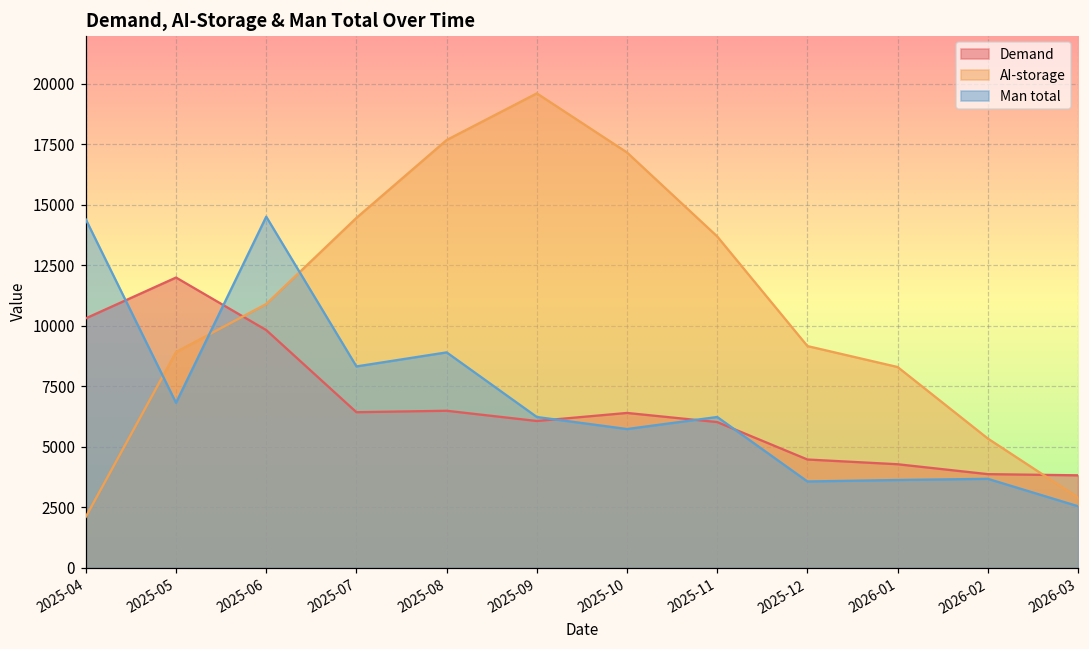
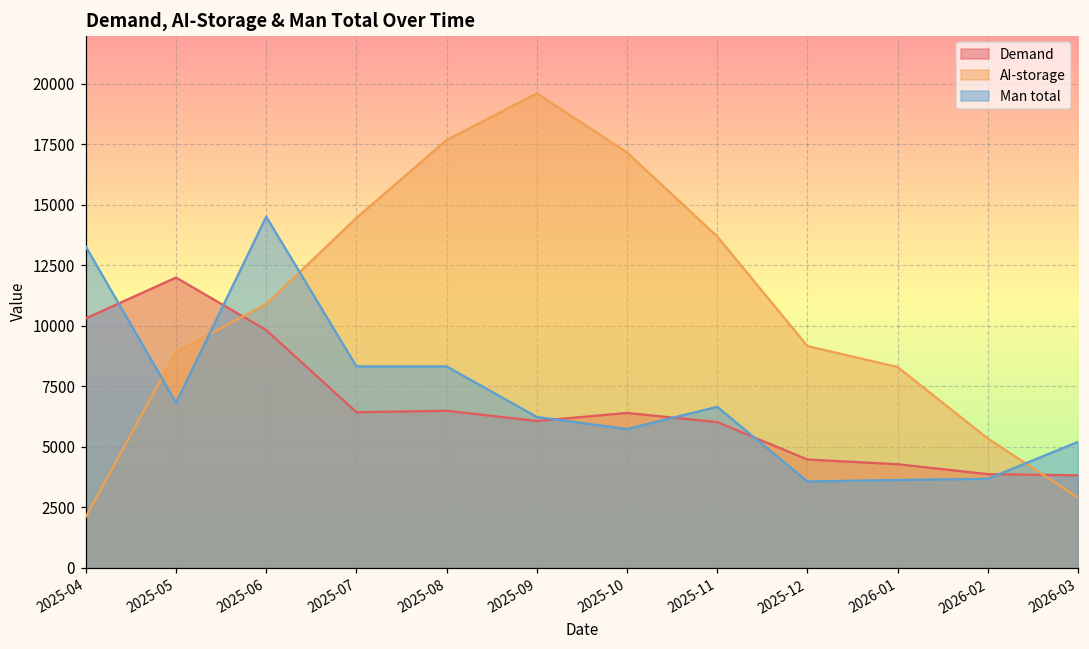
Man total, 2025-04: 14400 -> 13300
Man total, 2025-08: 8900 -> 8300
Man total, 2025-11: 6200 -> 6700
Man total, 2026-03: 2500 -> 5200
